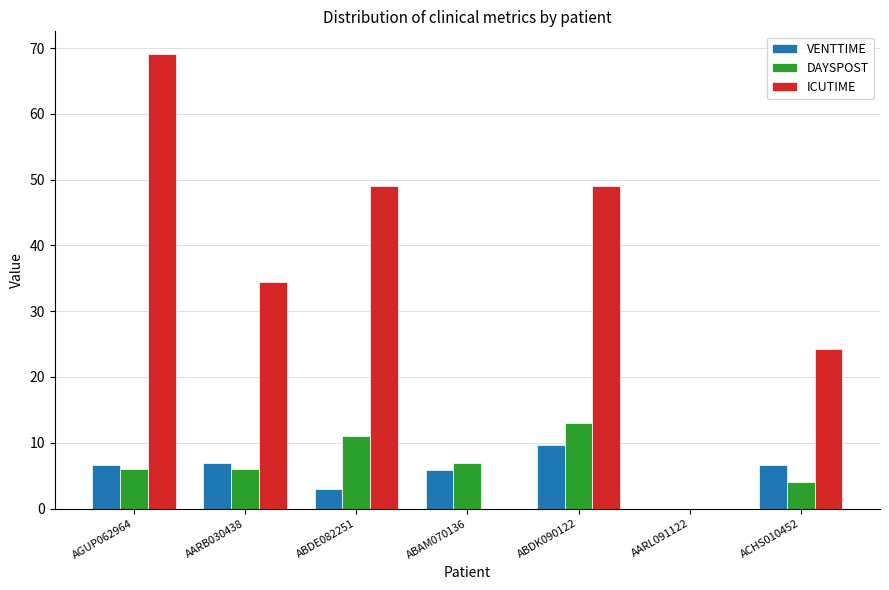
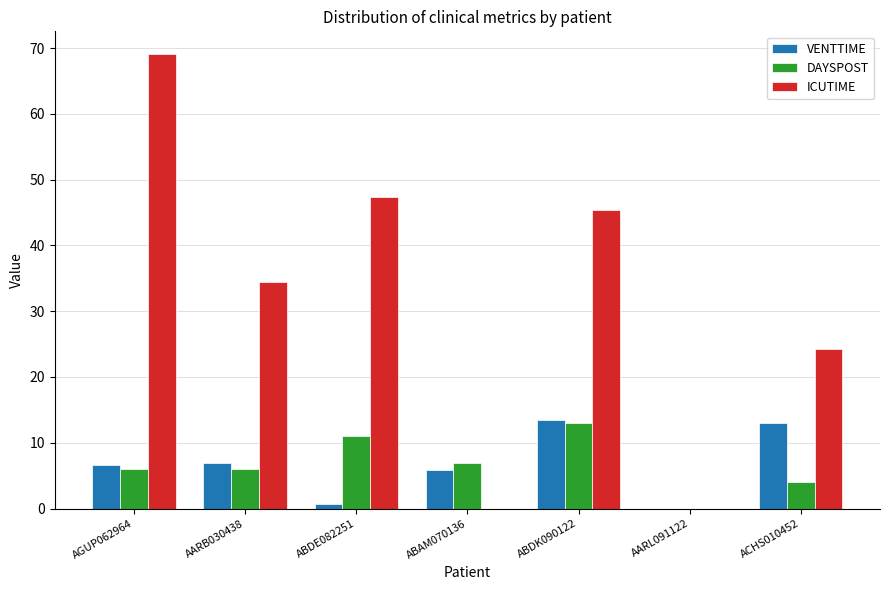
VENTTIME, ABDE082251: 3 -> 1
ICUTIME, ABDE082251: 49 -> 47
VENTTIME, ABDK090122: 10 -> 14
ICUTIME, ABDK090122: 49 -> 45
VENTTIME, ACHS010452: 7 -> 13
